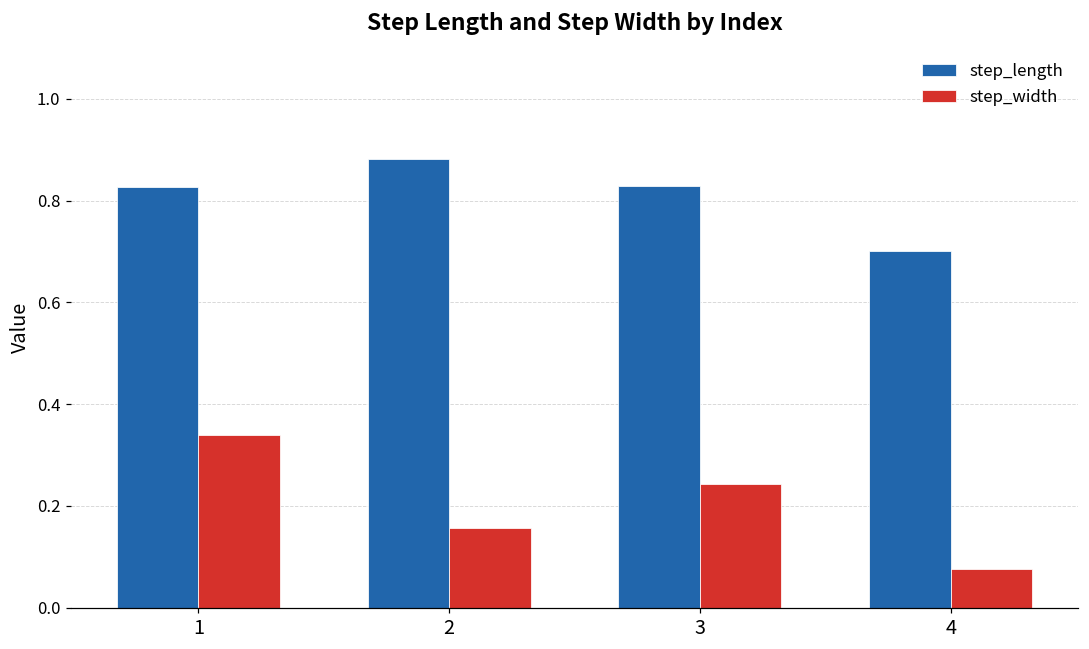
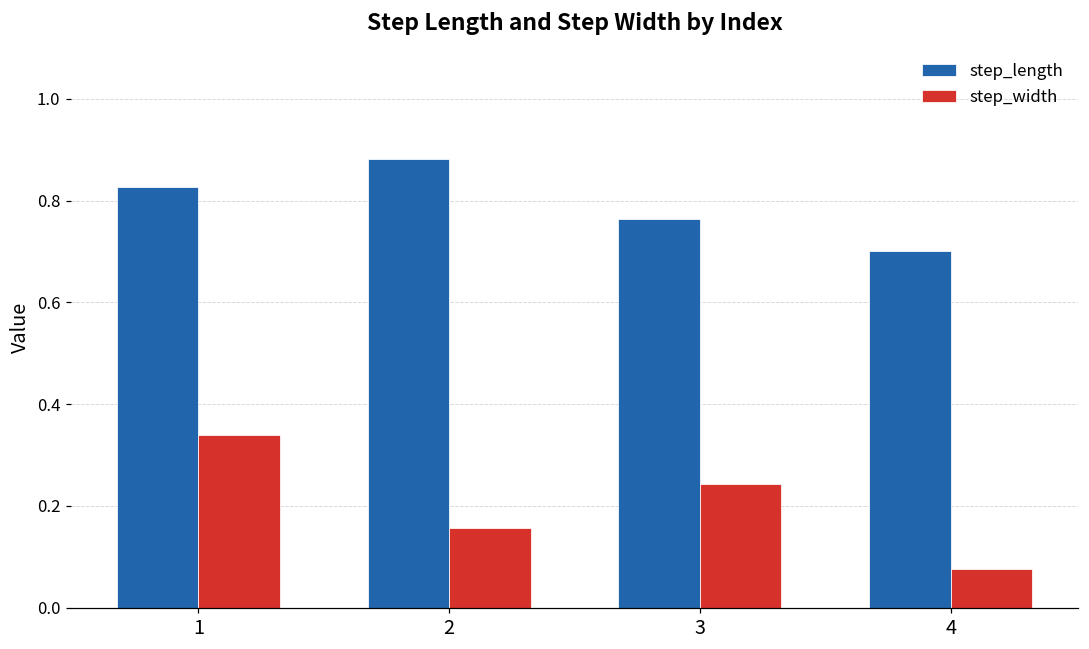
step_length, 3: 0.83 -> 0.76
